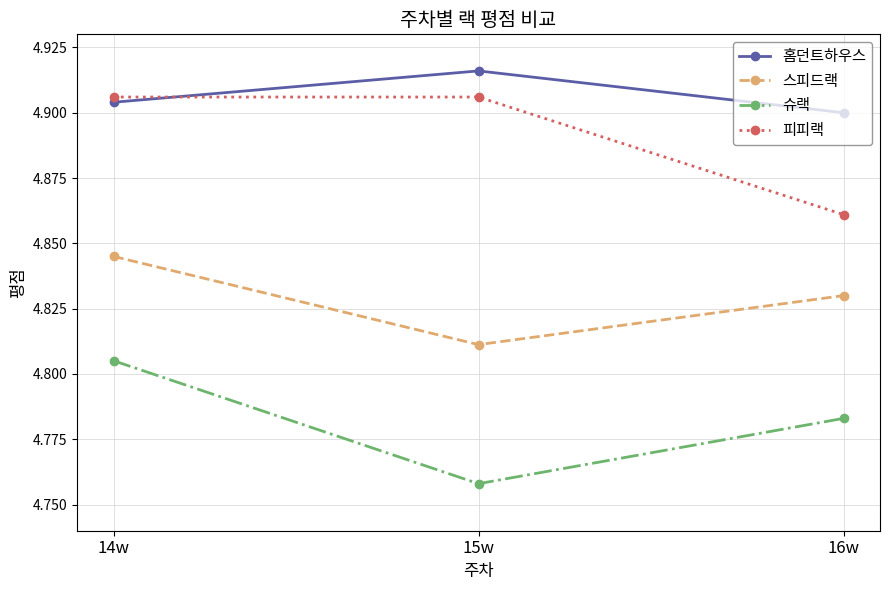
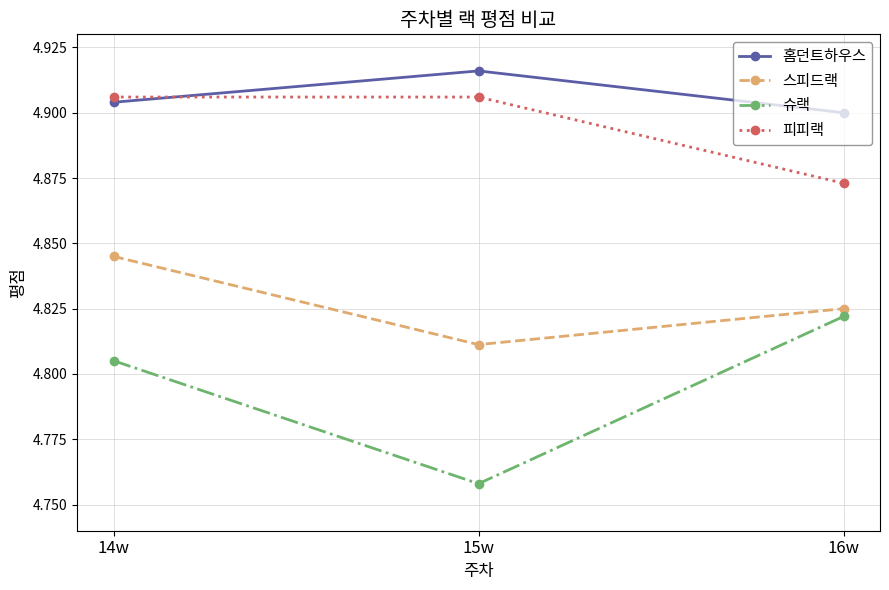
스피드랙, 16w: 4.830 -> 4.825
슈랙, 16w: 4.783 -> 4.822
피피랙, 16w: 4.861 -> 4.873
